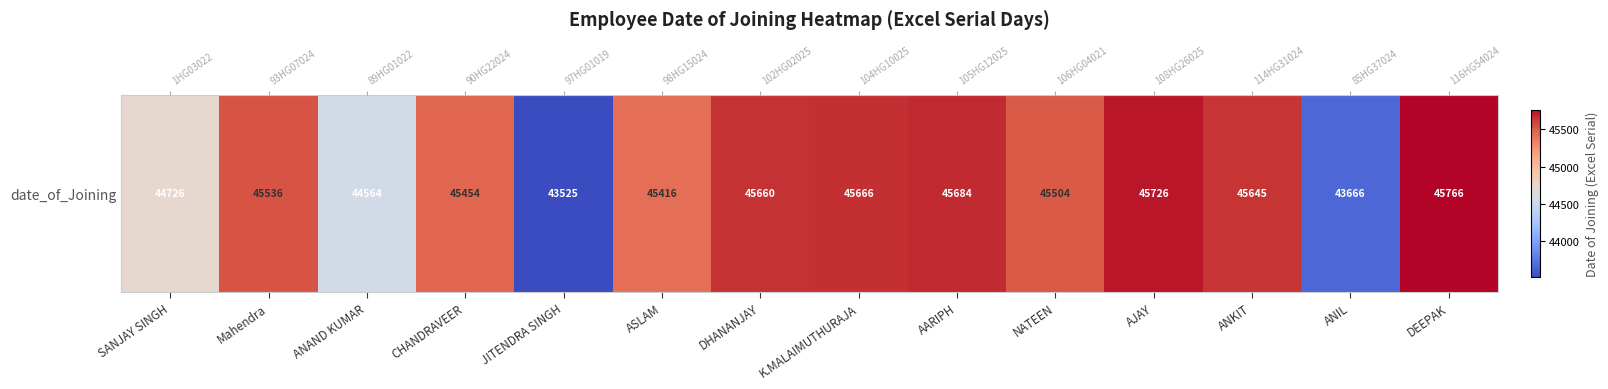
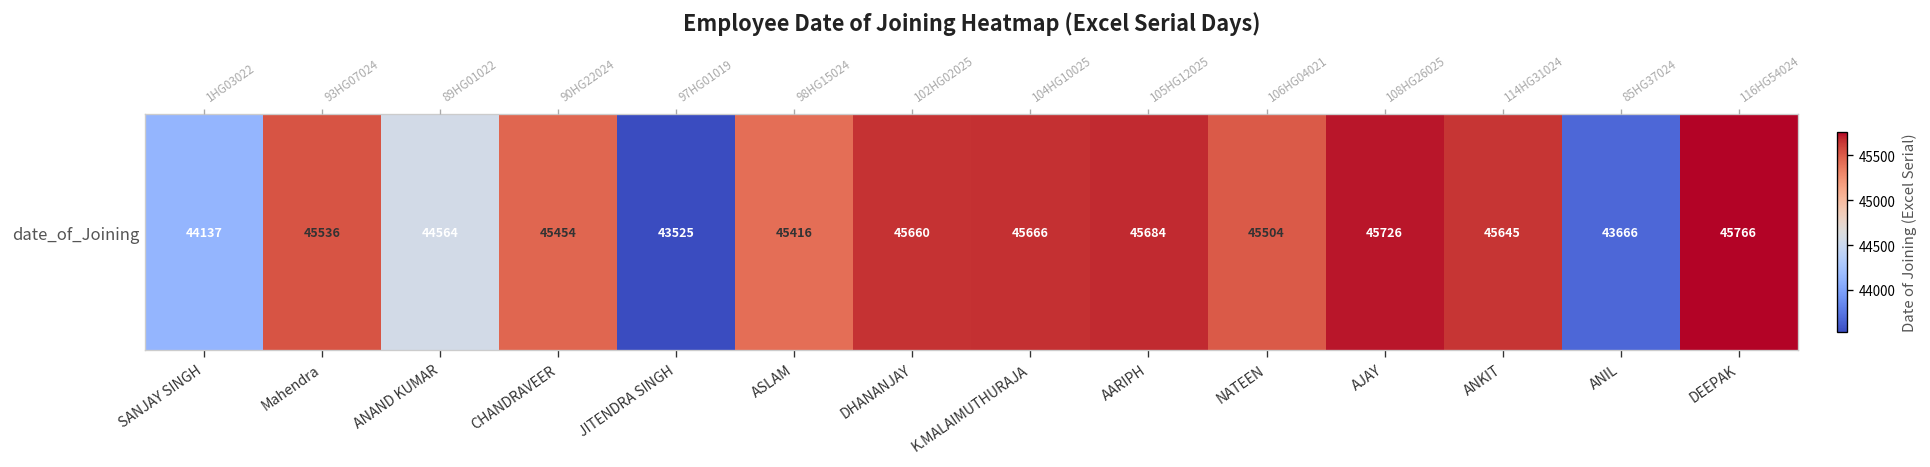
date_of_Joining, SANJAY SINGH: 44726 -> 44137
